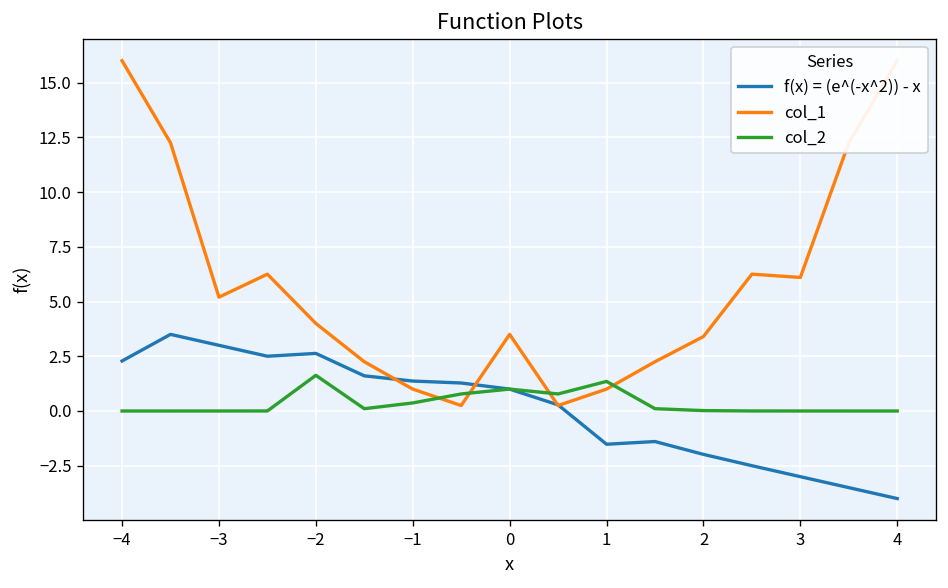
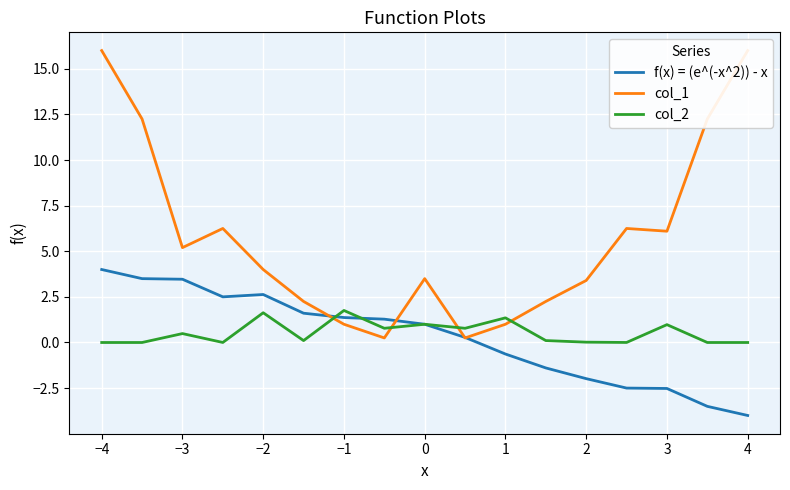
f(x) = (e^(-x^2)) - x, −4: 2.3 -> 4.0
f(x) = (e^(-x^2)) - x, −3: 3.0 -> 3.5
col_2, −3: 0.0 -> 0.5
col_2, −1: 0.4 -> 1.8
f(x) = (e^(-x^2)) - x, 1: -1.5 -> -0.6
f(x) = (e^(-x^2)) - x, 3: -3.0 -> -2.5
col_2, 3: 0.0 -> 1.0
